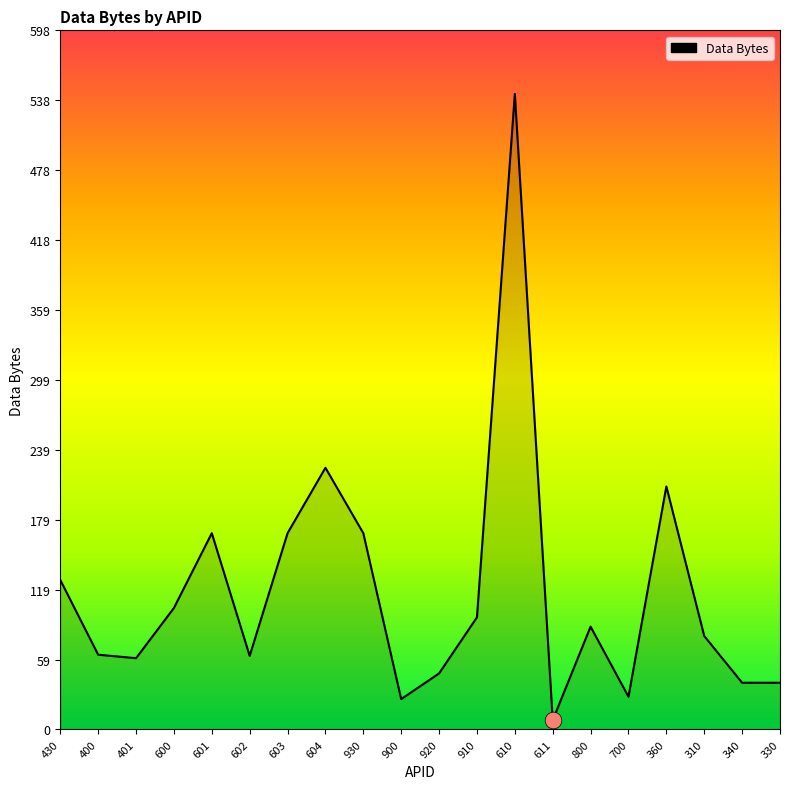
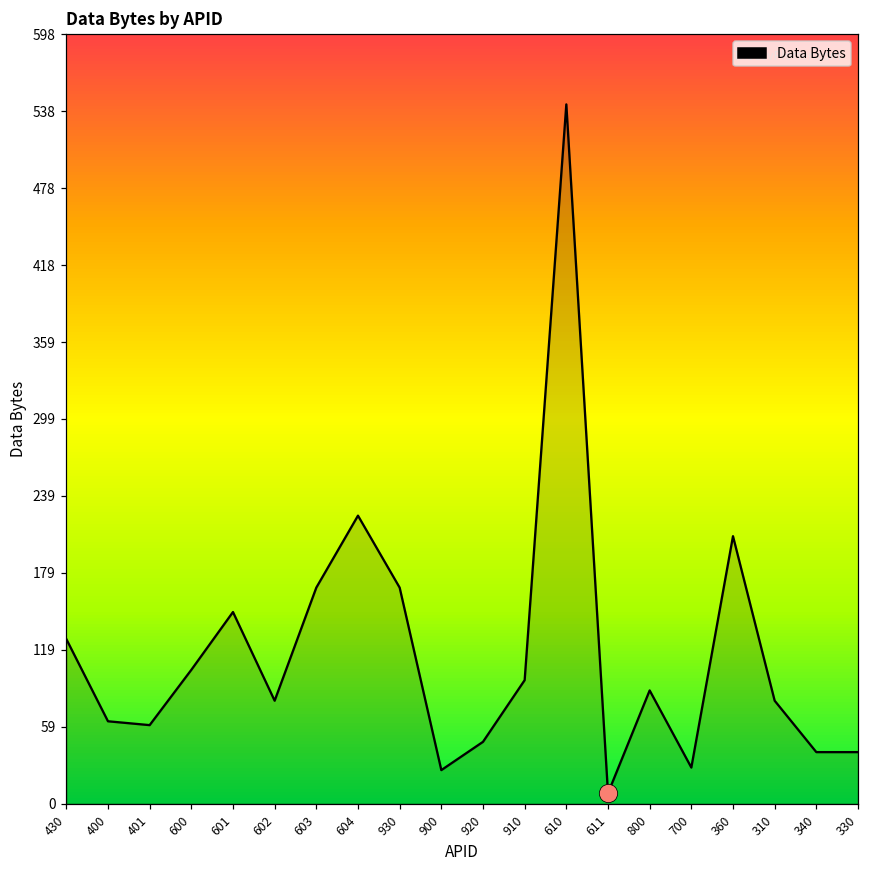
Data Bytes, 601: 168 -> 149
Data Bytes, 602: 63 -> 80
